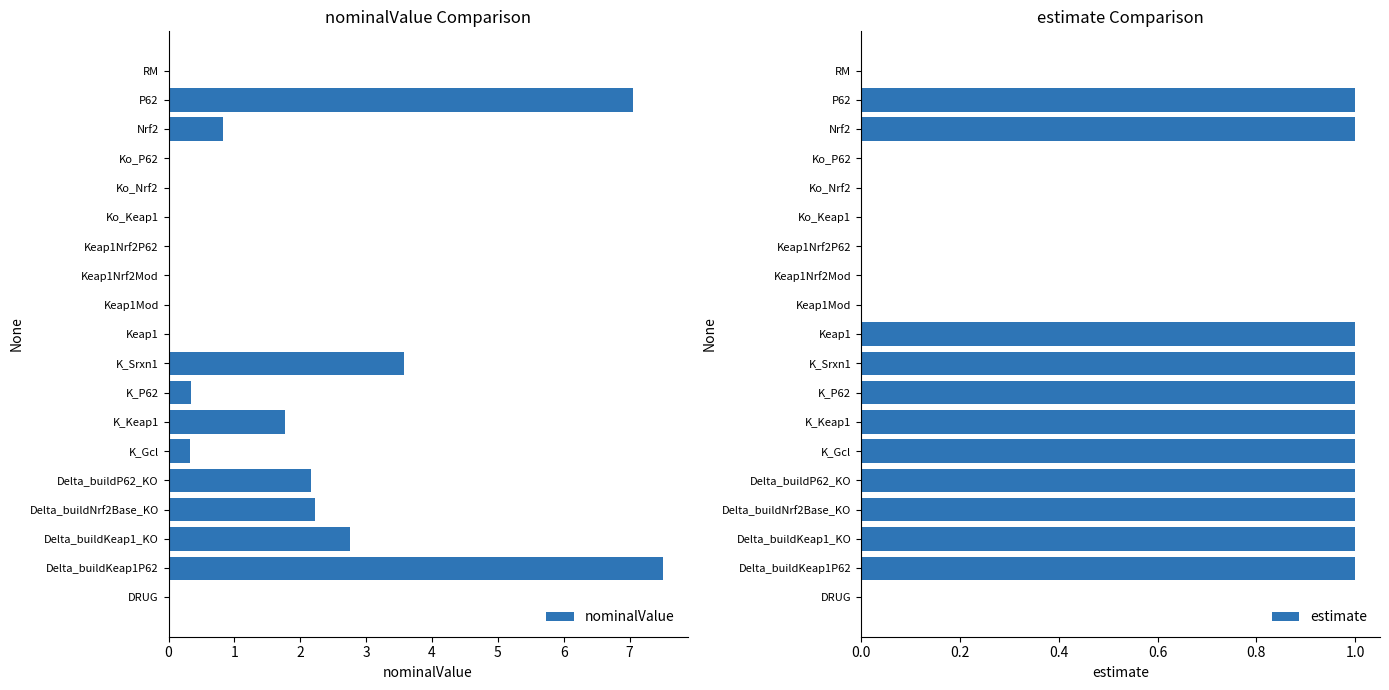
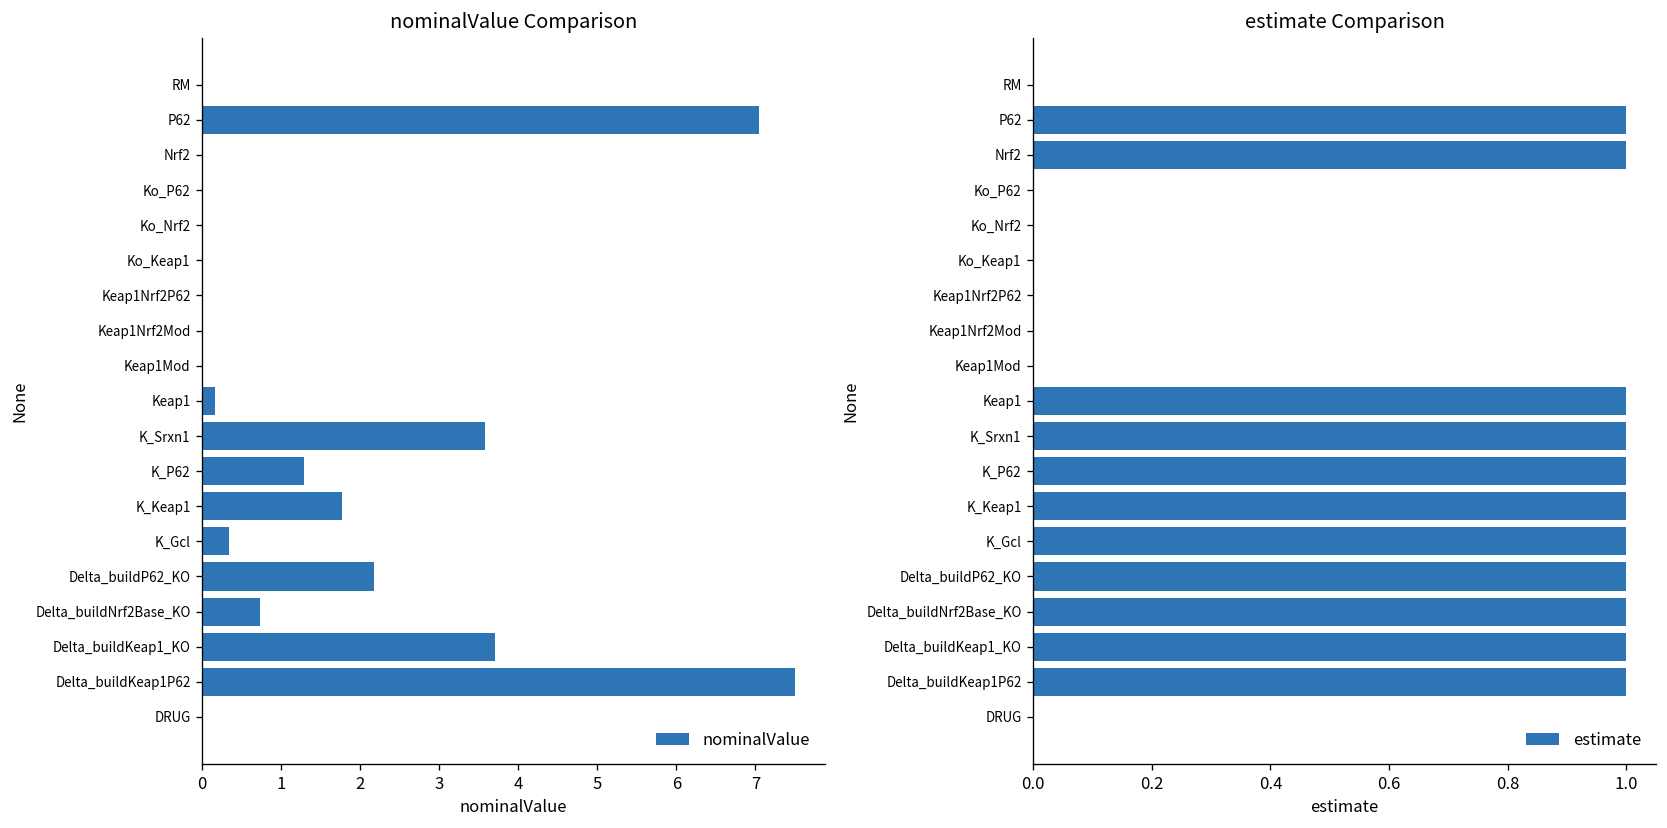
nominalValue Comparison, Nrf2: 0.8 -> 0.0
nominalValue Comparison, Keap1: 0.0 -> 0.2
nominalValue Comparison, K_P62: 0.3 -> 1.3
nominalValue Comparison, Delta_buildNrf2Base_KO: 2.2 -> 0.7
nominalValue Comparison, Delta_buildKeap1_KO: 2.8 -> 3.7
